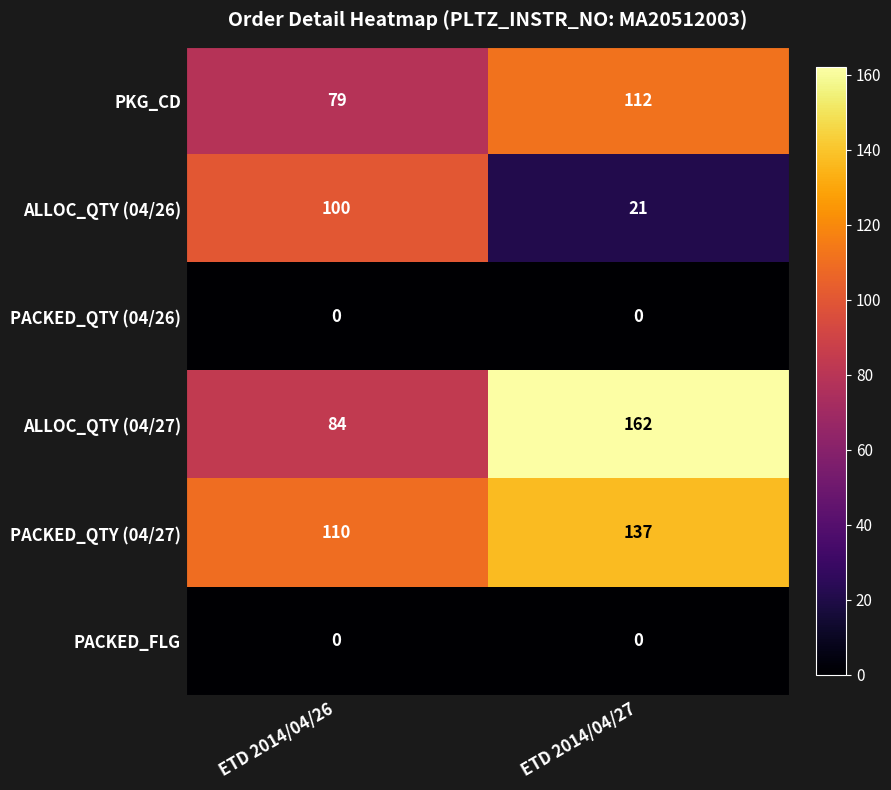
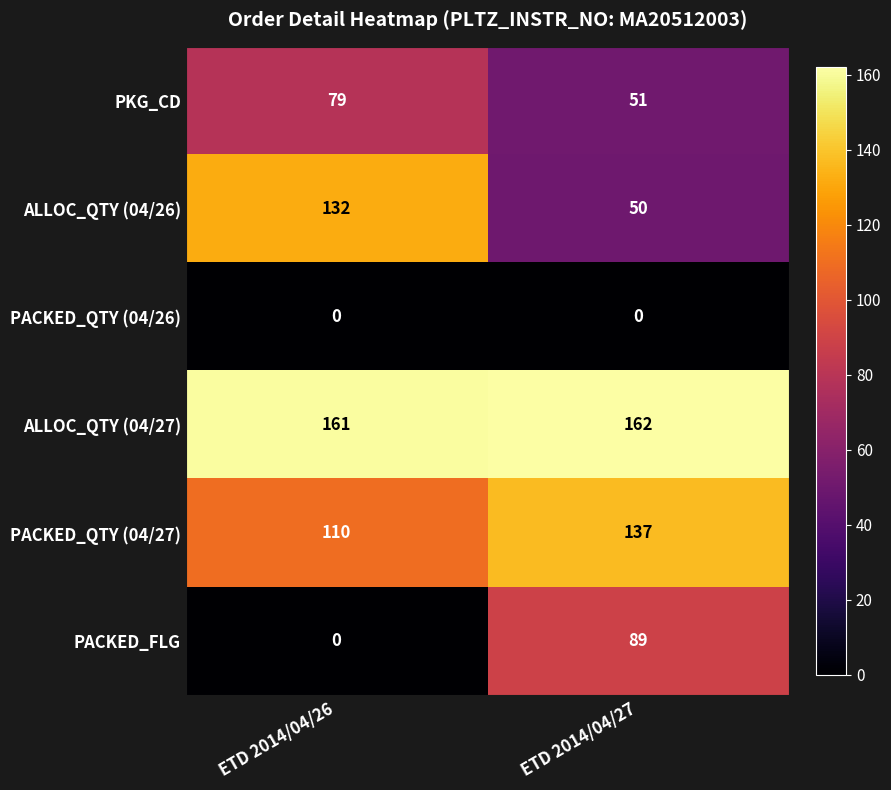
PKG_CD, ETD 2014/04/27: 112 -> 51
ALLOC_QTY (04/26), ETD 2014/04/26: 100 -> 132
ALLOC_QTY (04/26), ETD 2014/04/27: 21 -> 50
ALLOC_QTY (04/27), ETD 2014/04/26: 84 -> 161
PACKED_FLG, ETD 2014/04/27: 0 -> 89
